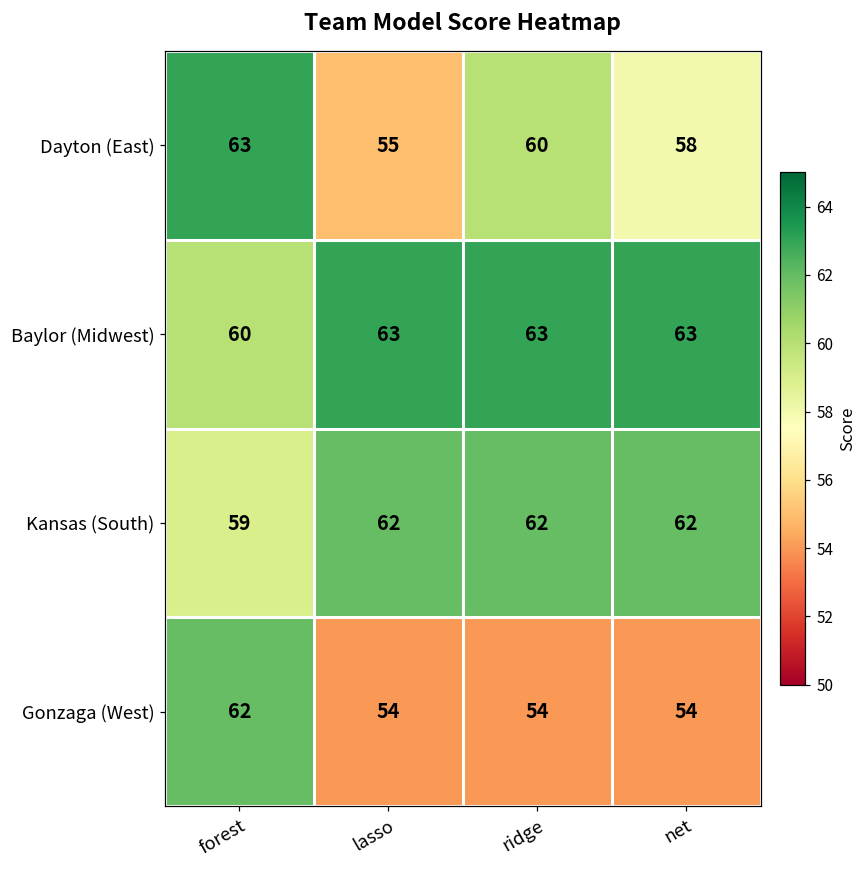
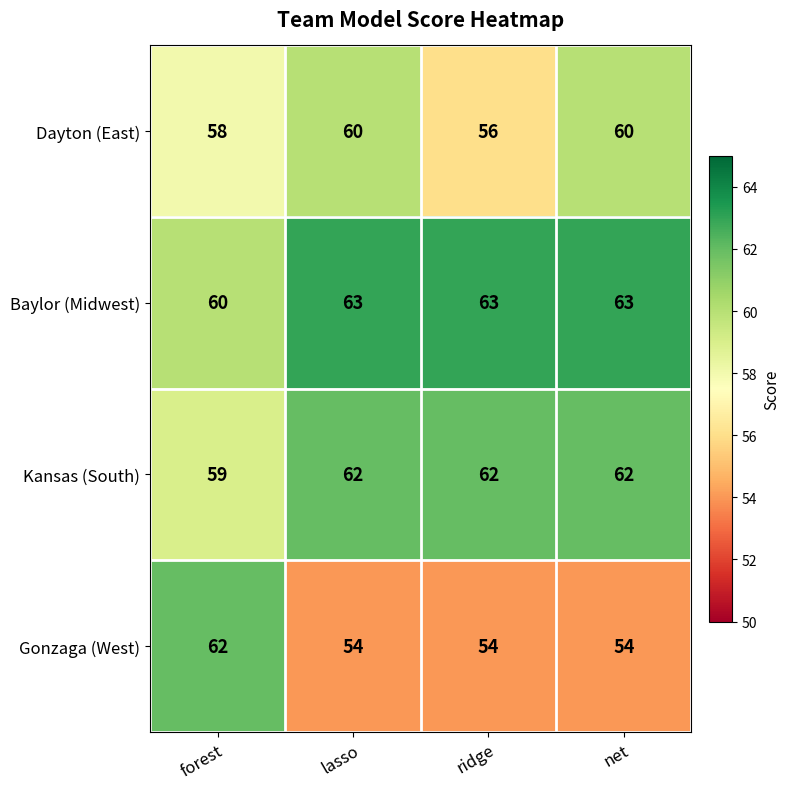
Dayton (East), forest: 63 -> 58
Dayton (East), lasso: 55 -> 60
Dayton (East), ridge: 60 -> 56
Dayton (East), net: 58 -> 60
